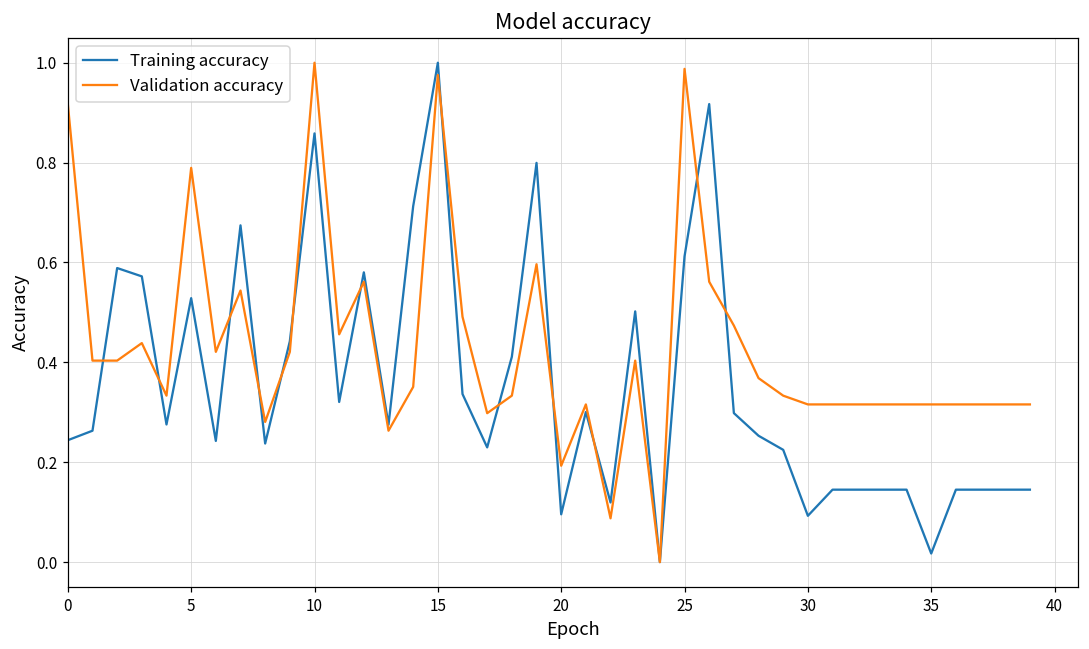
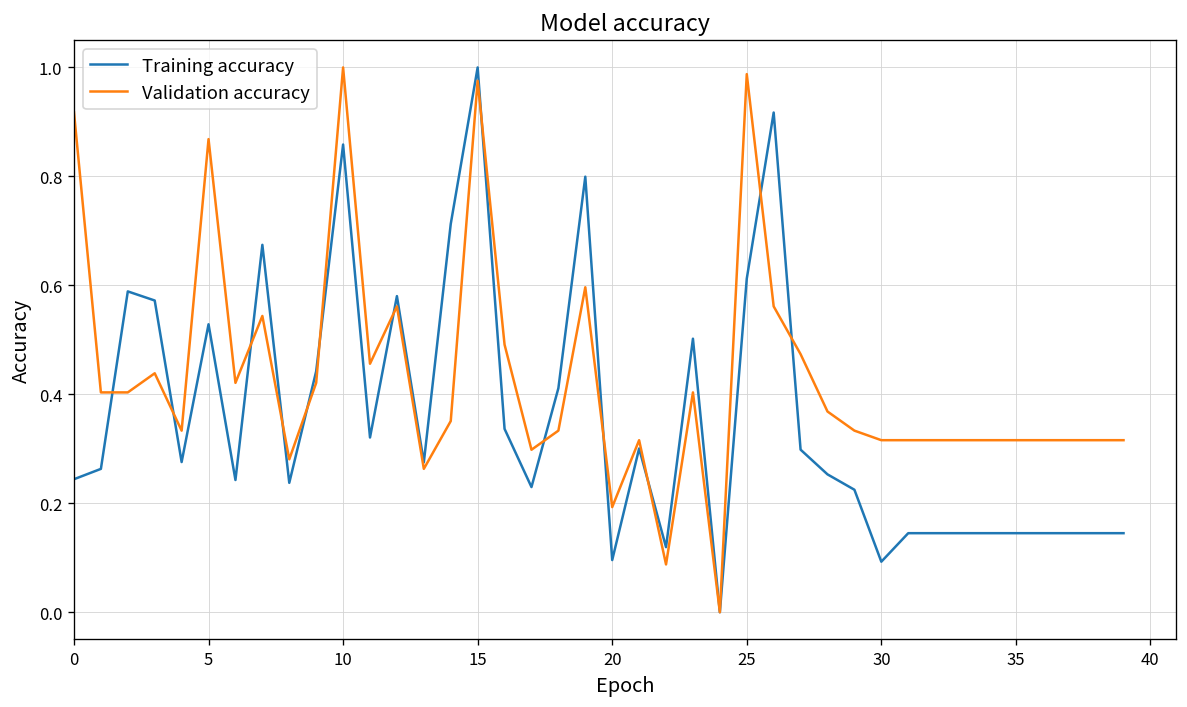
Validation accuracy, 5: 0.79 -> 0.87
Training accuracy, 35: 0.02 -> 0.15
